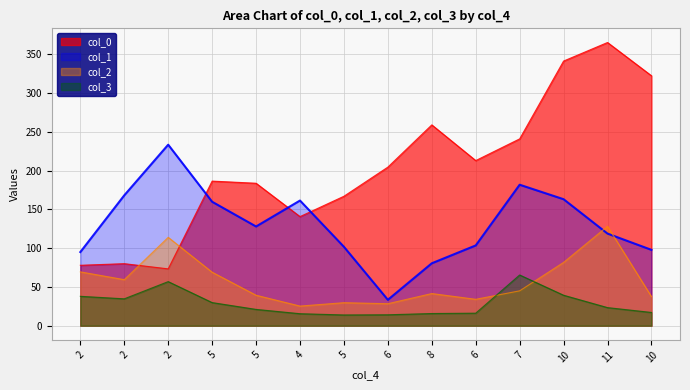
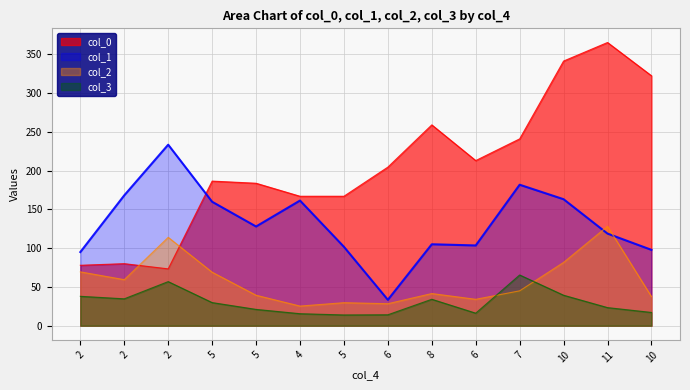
col_0, 4: 140 -> 170
col_1, 8: 80 -> 100
col_3, 8: 20 -> 30
